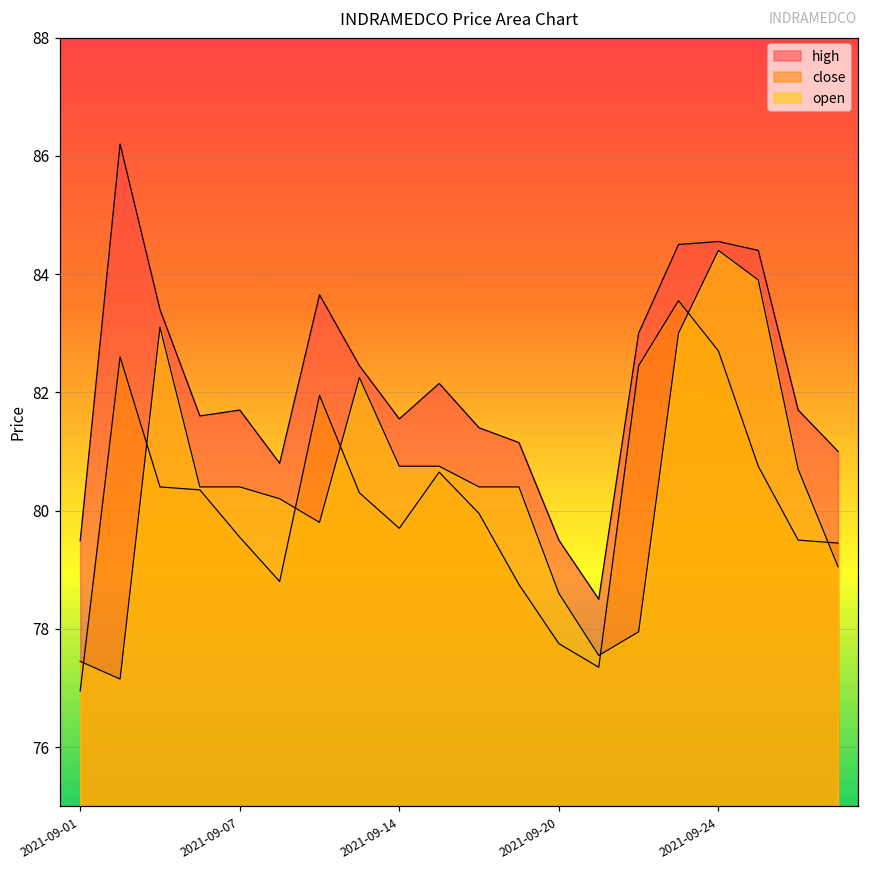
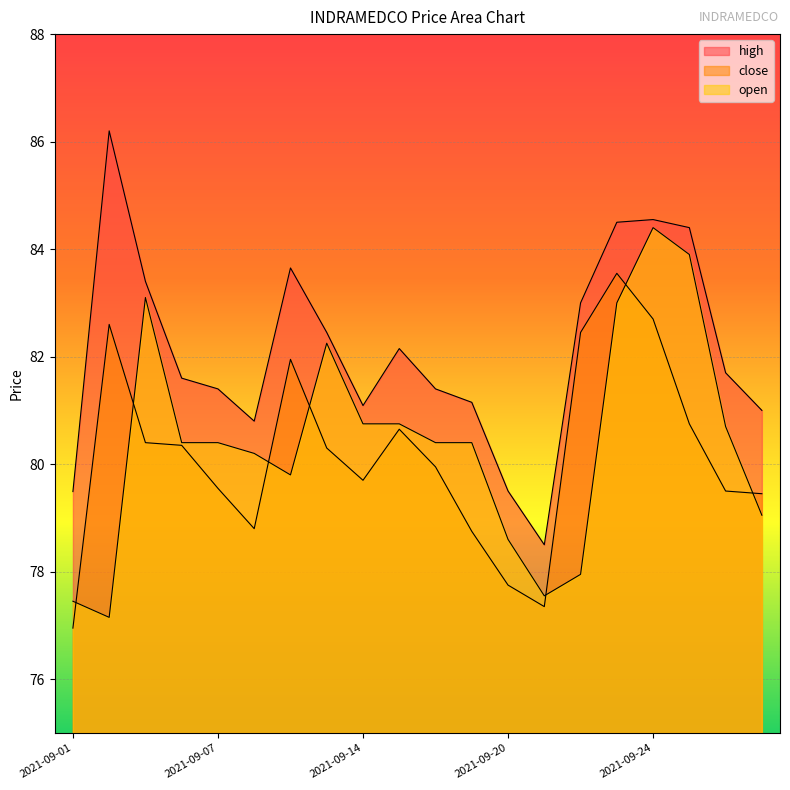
high, 2021-09-07: 81.7 -> 81.4
high, 2021-09-14: 81.6 -> 81.1
